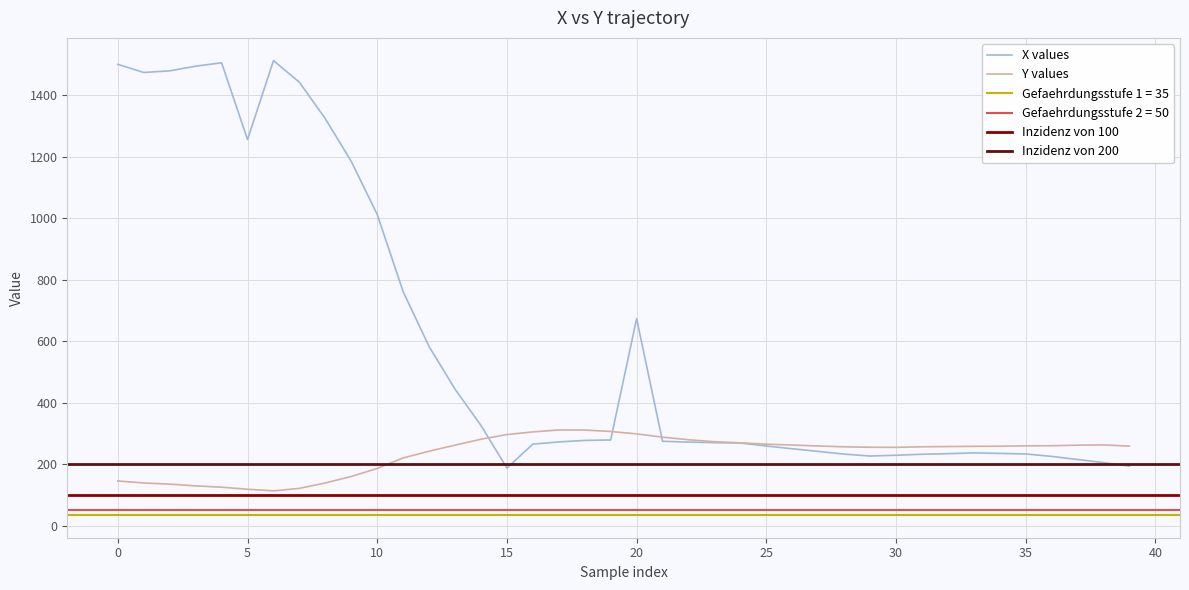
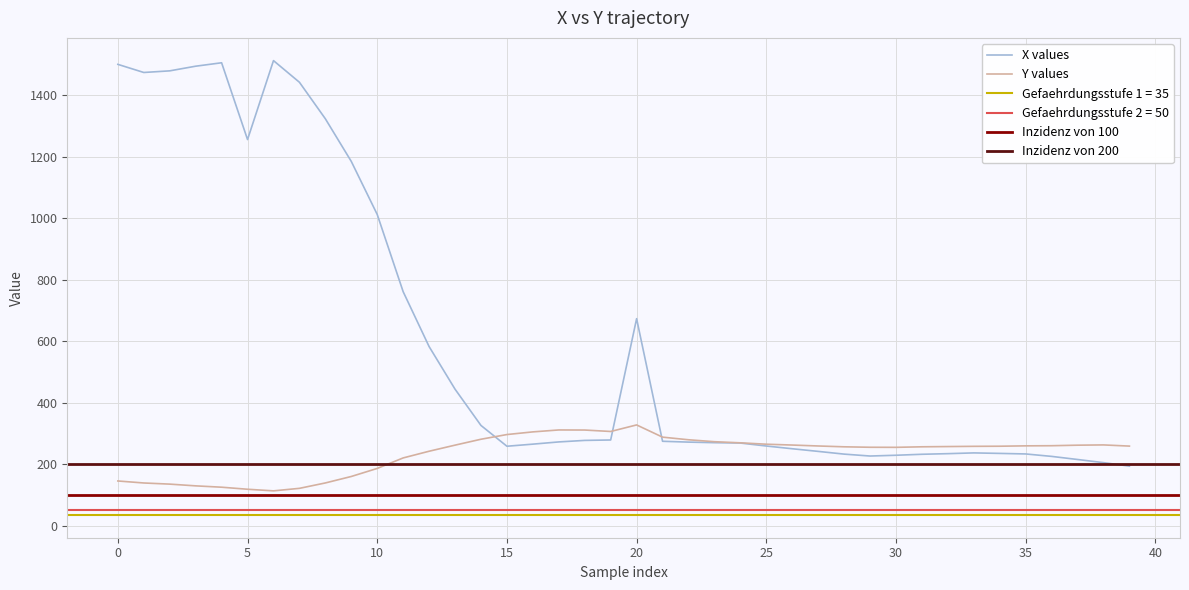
X values, 15: 190 -> 260
Y values, 20: 300 -> 330
